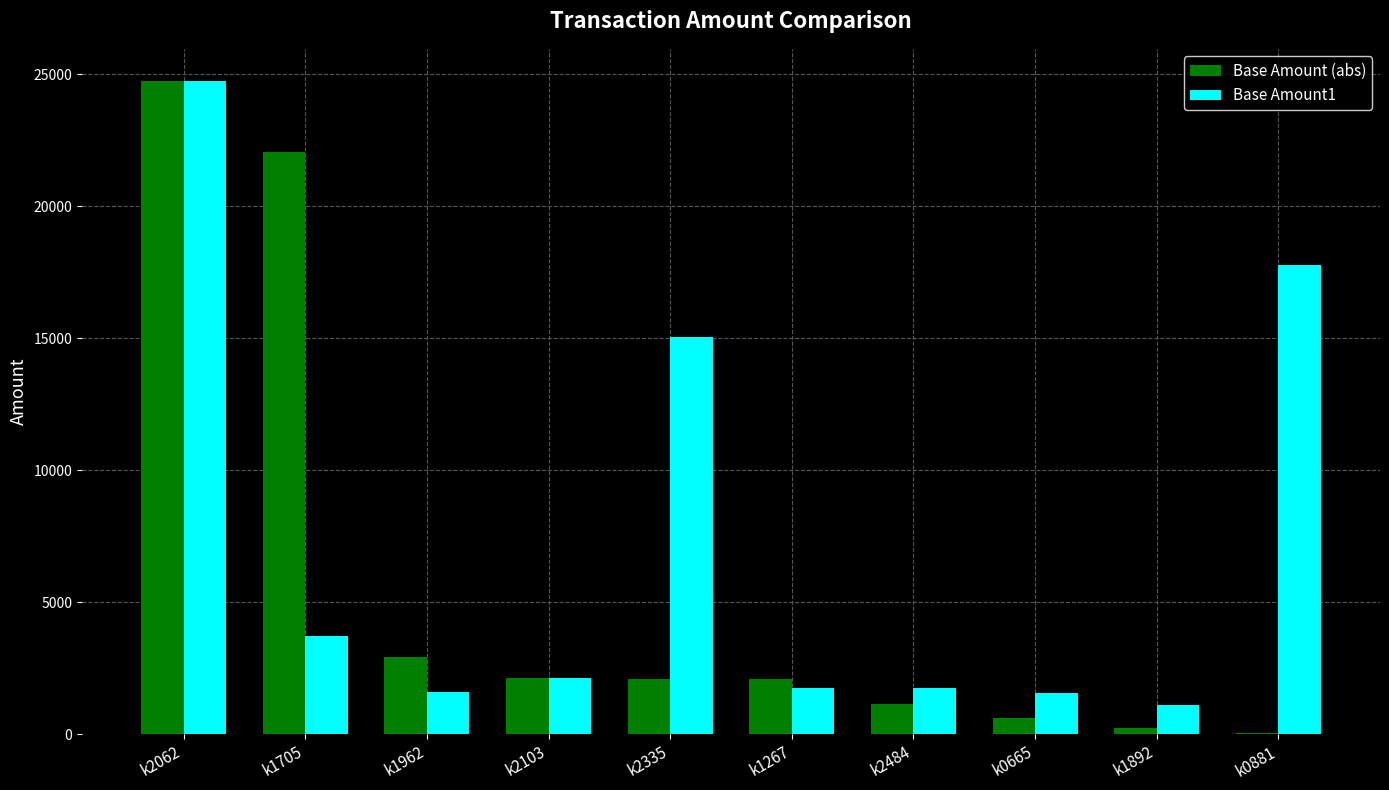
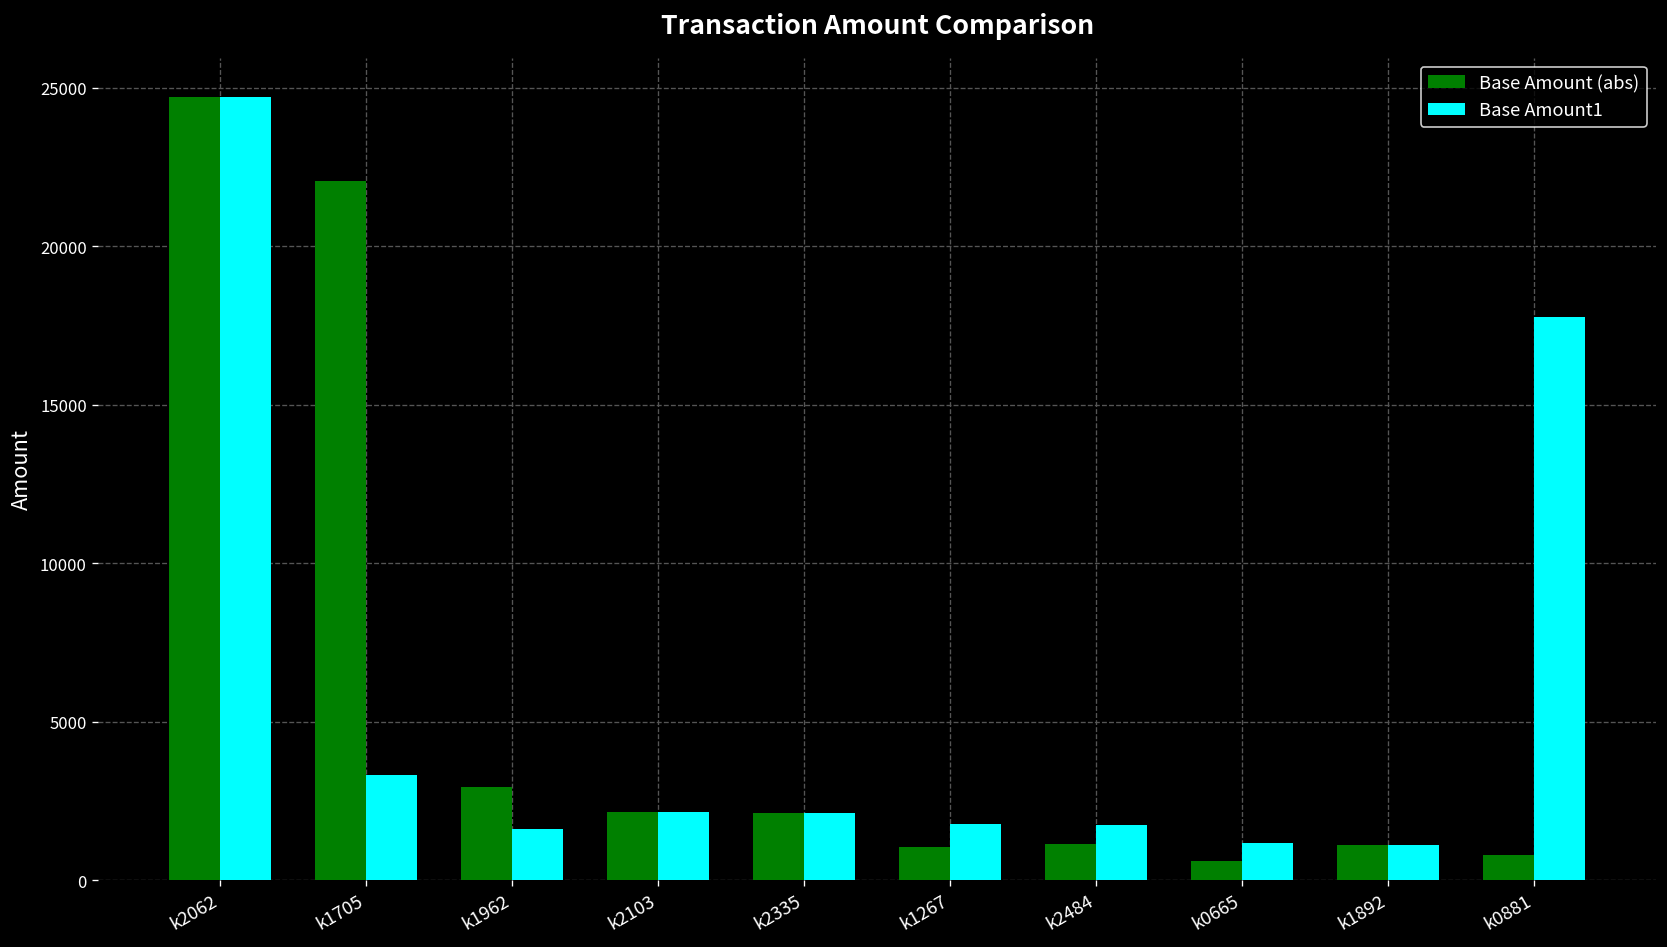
Base Amount1, k1705: 3700 -> 3300
Base Amount1, k2335: 15100 -> 2100
Base Amount (abs), k1267: 2100 -> 1000
Base Amount1, k0665: 1600 -> 1200
Base Amount (abs), k1892: 300 -> 1100
Base Amount (abs), k0881: 100 -> 800
